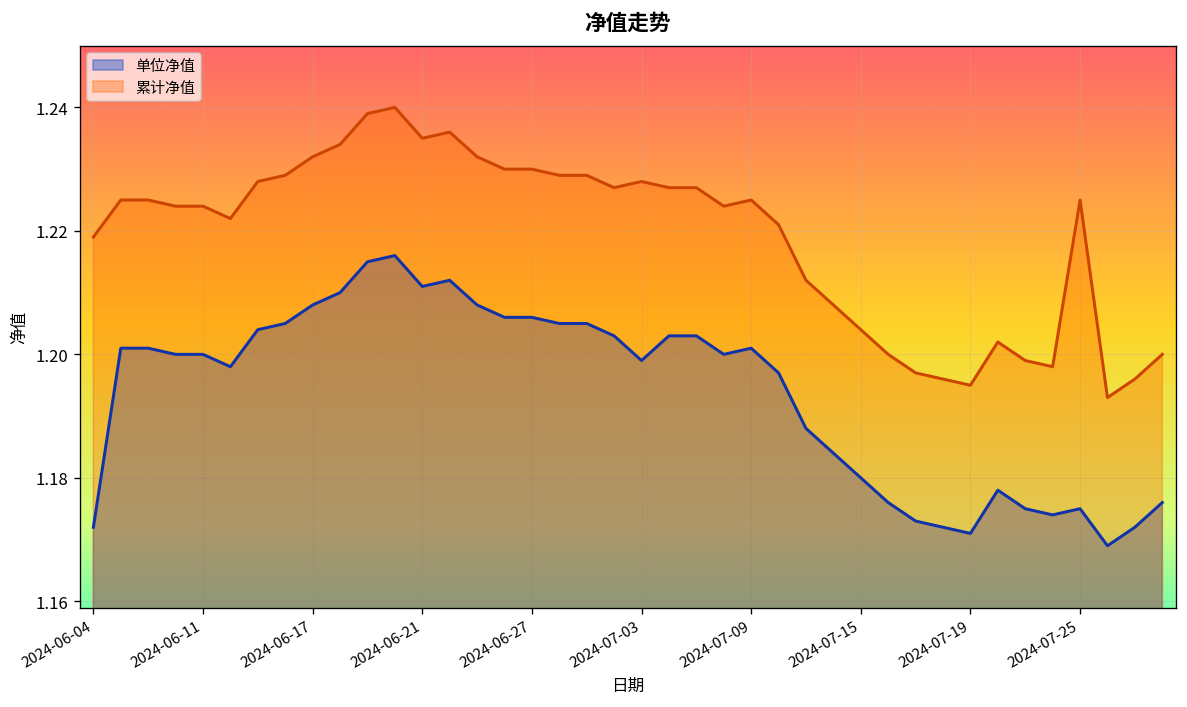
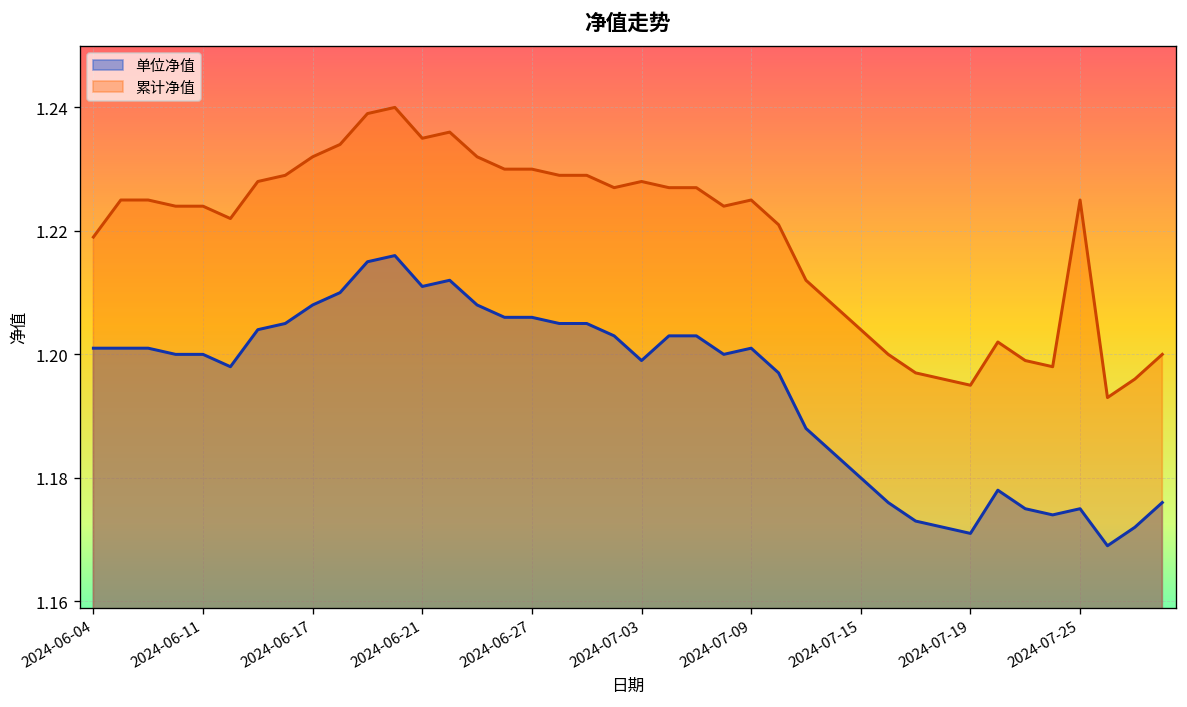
单位净值, 2024-06-04: 1.172 -> 1.201
